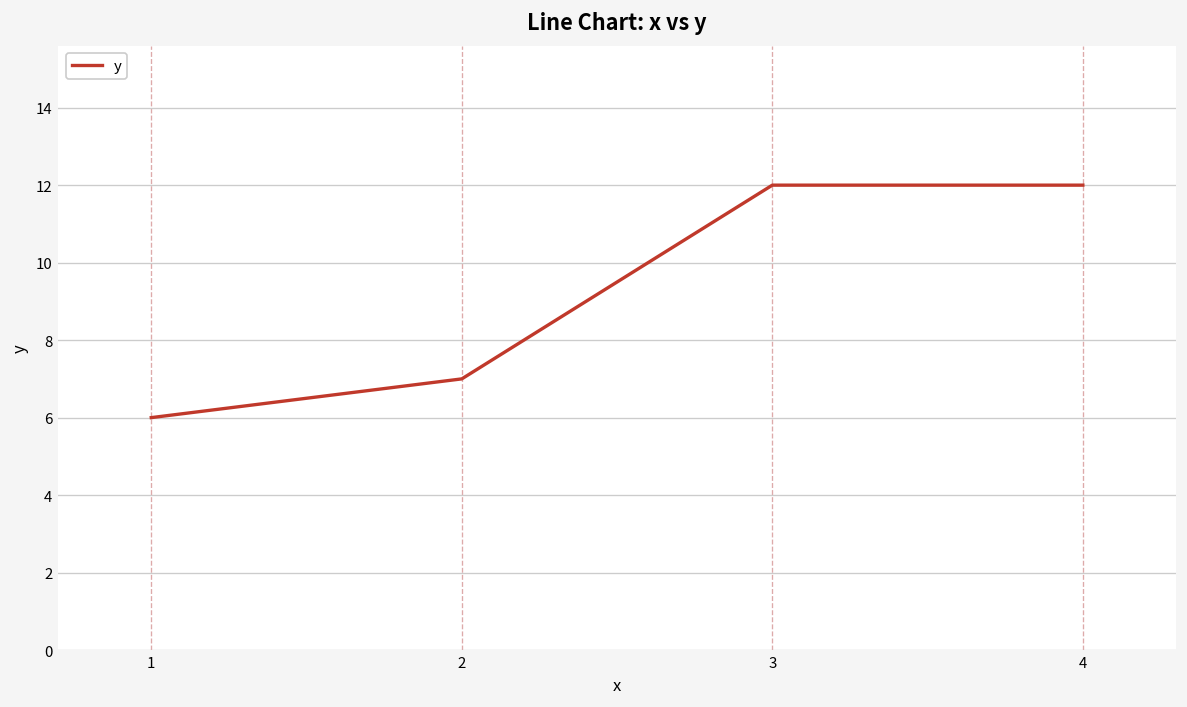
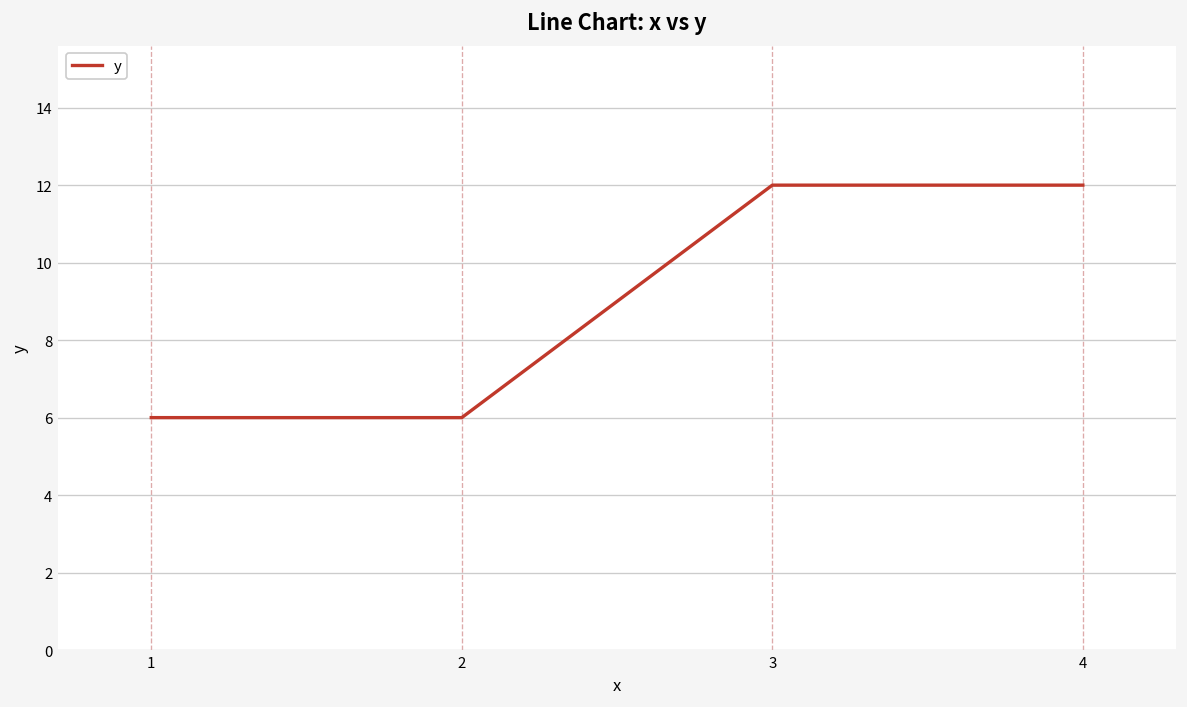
2: 7 -> 6
